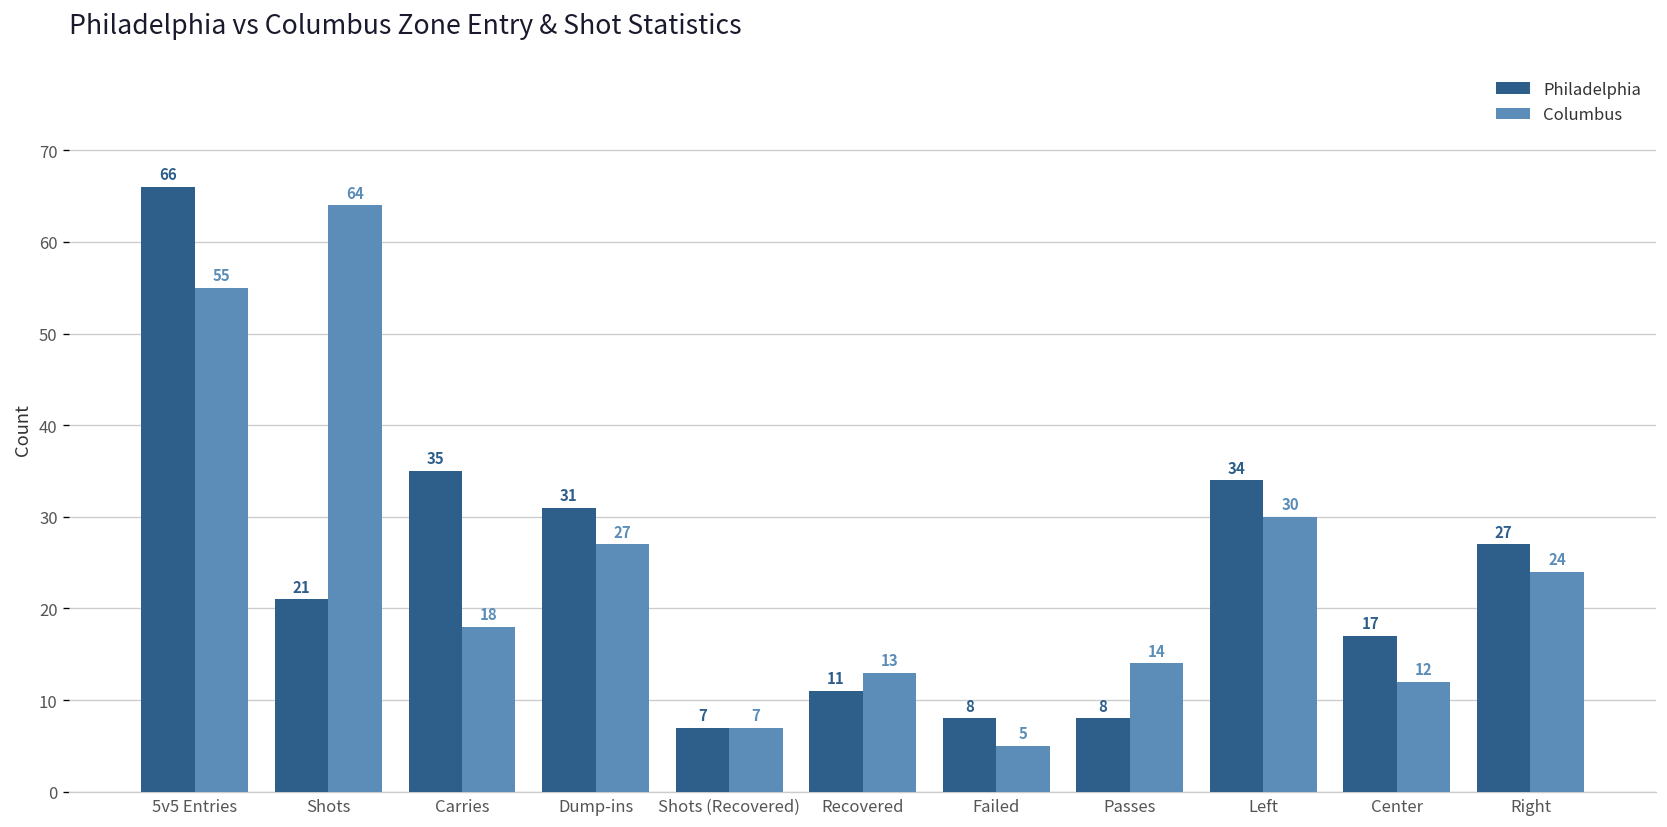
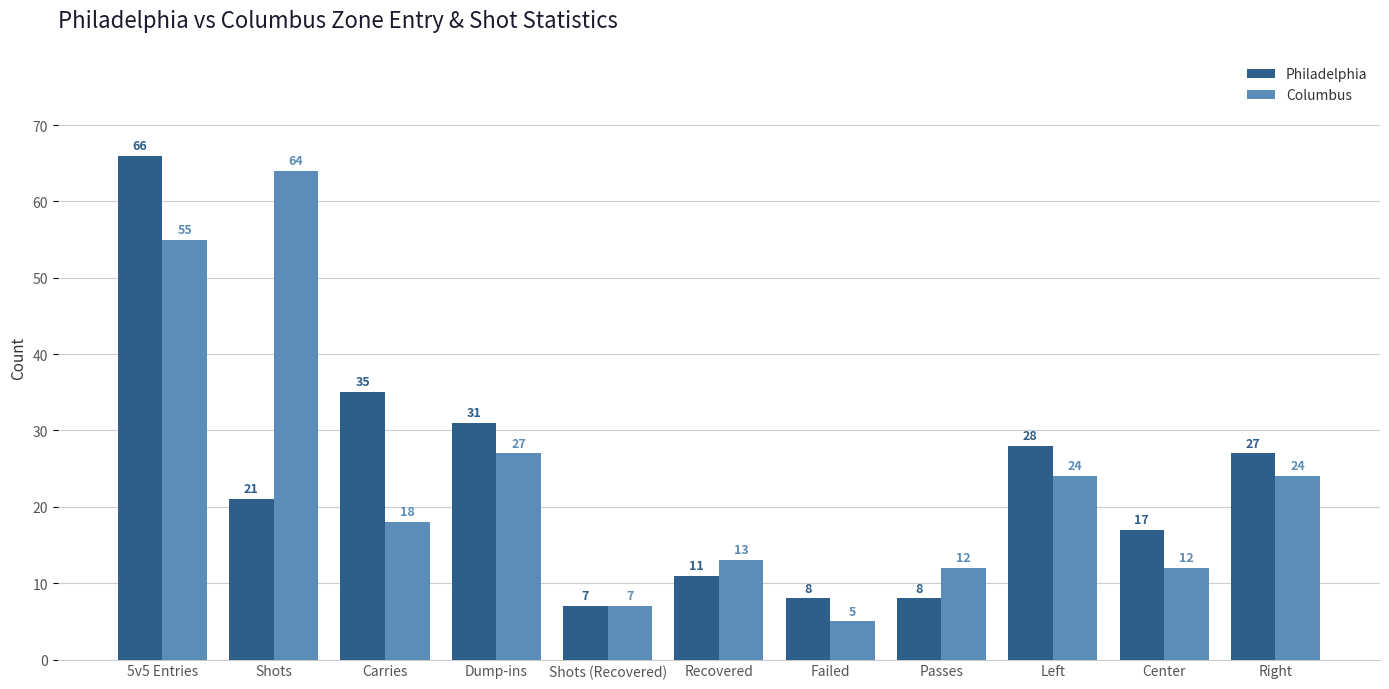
Columbus, Passes: 14 -> 12
Philadelphia, Left: 34 -> 28
Columbus, Left: 30 -> 24
